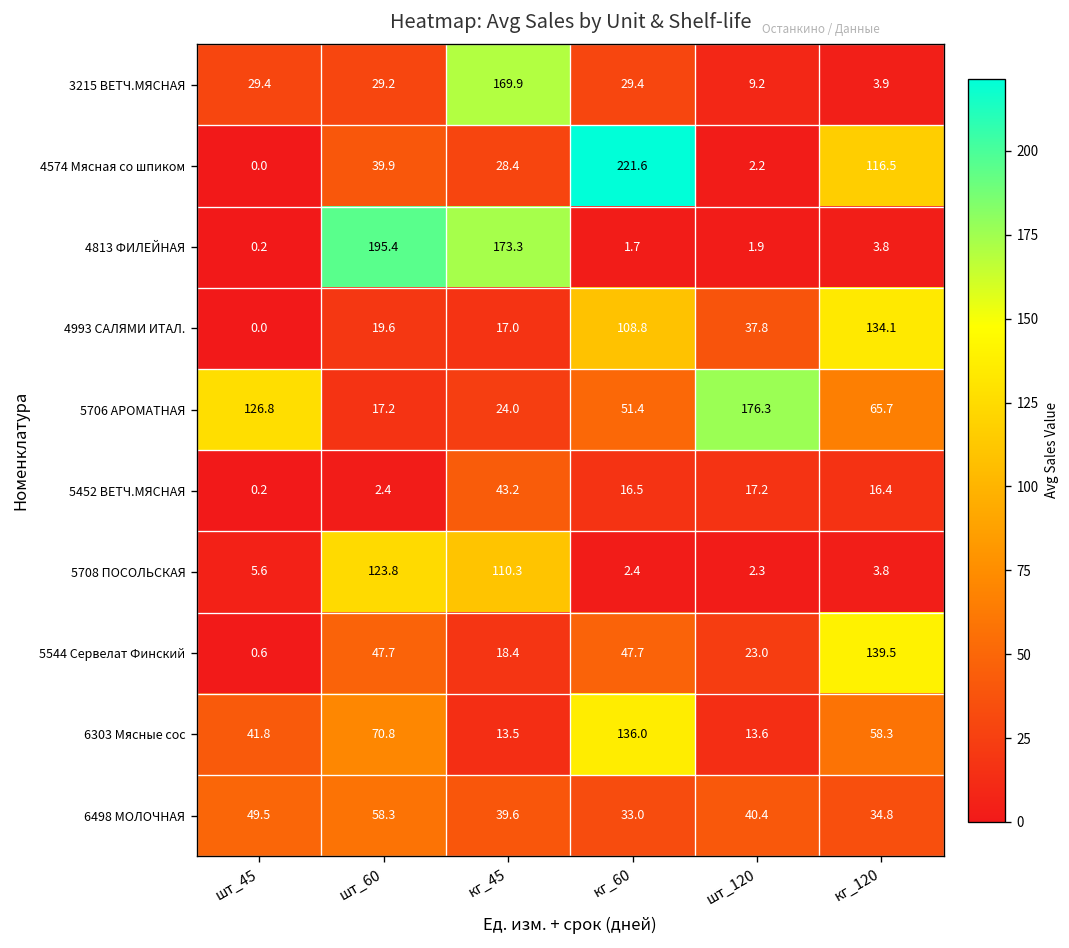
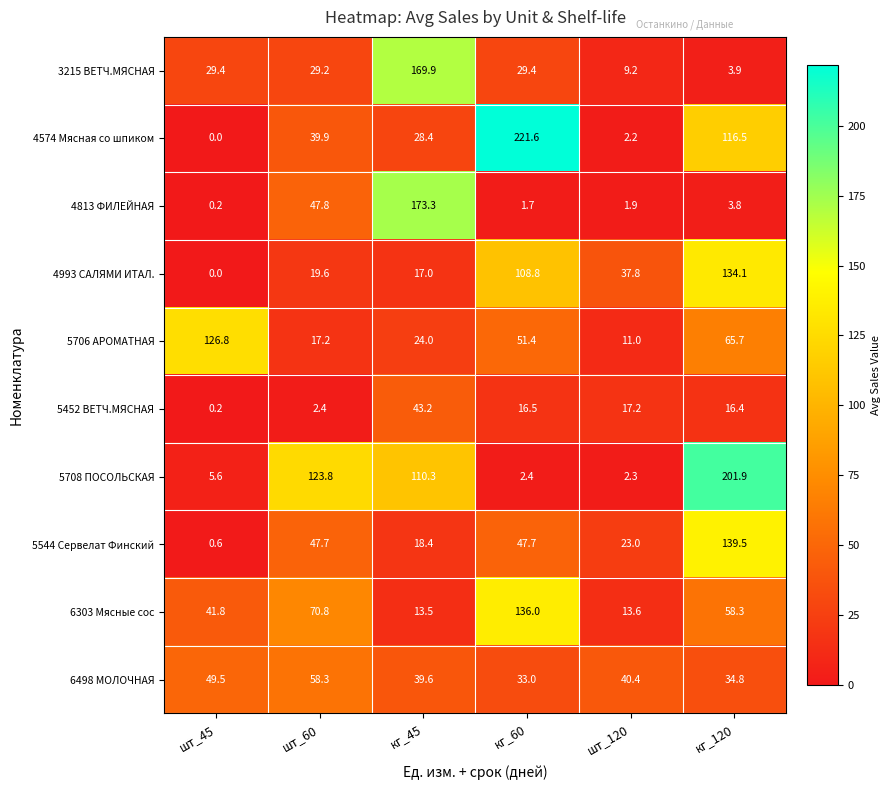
4813 ФИЛЕЙНАЯ, шт_60: 195.4 -> 47.8
5706 АРОМАТНАЯ, шт_120: 176.3 -> 11.0
5708 ПОСОЛЬСКАЯ, кг_120: 3.8 -> 201.9
